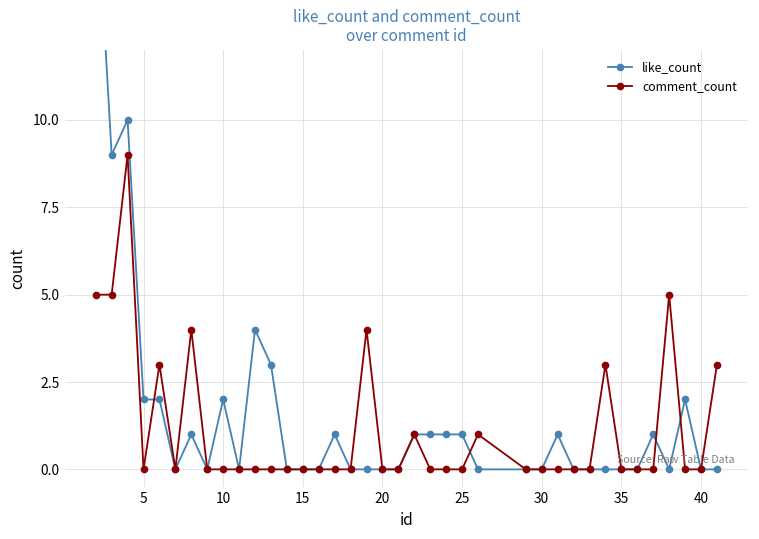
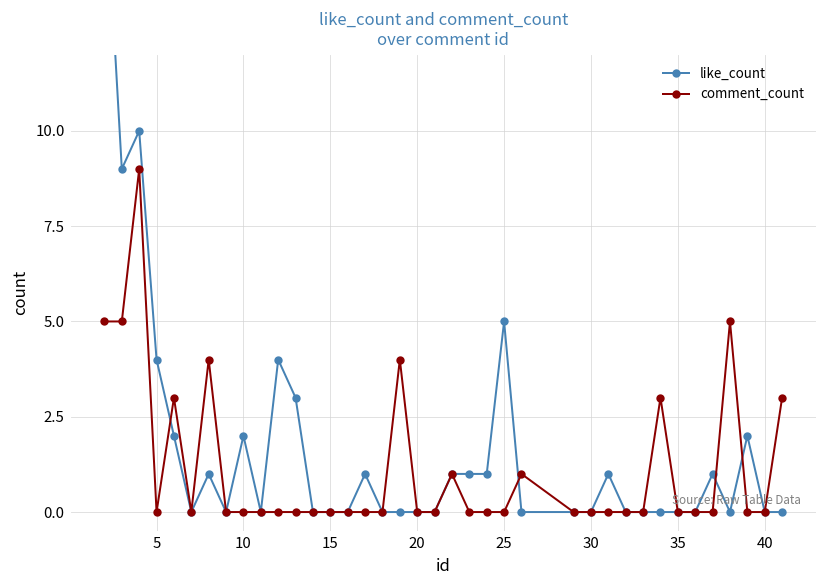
like_count, 5: 2 -> 4
like_count, 25: 1 -> 5
